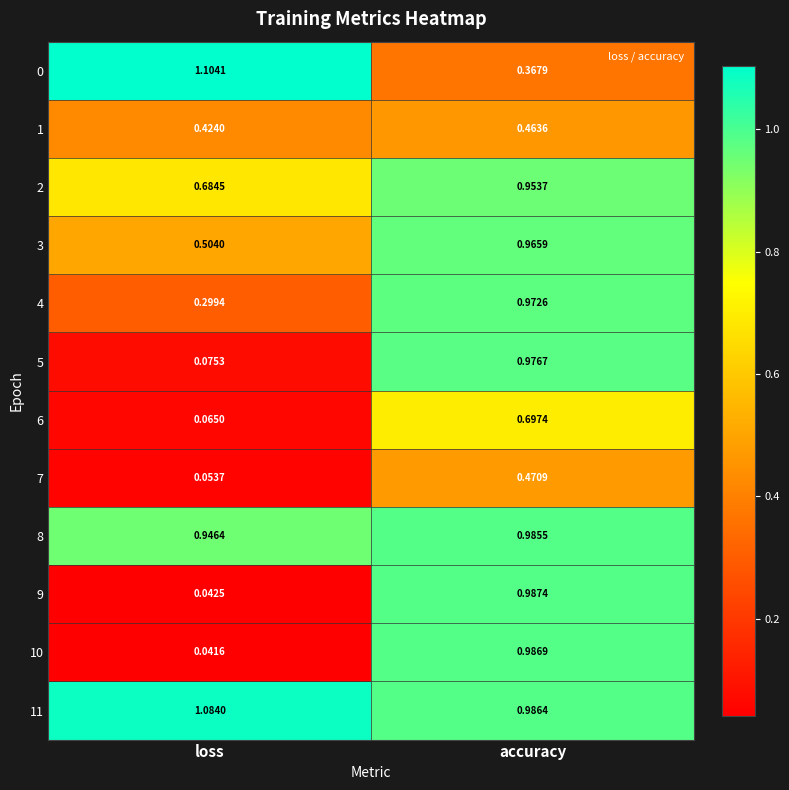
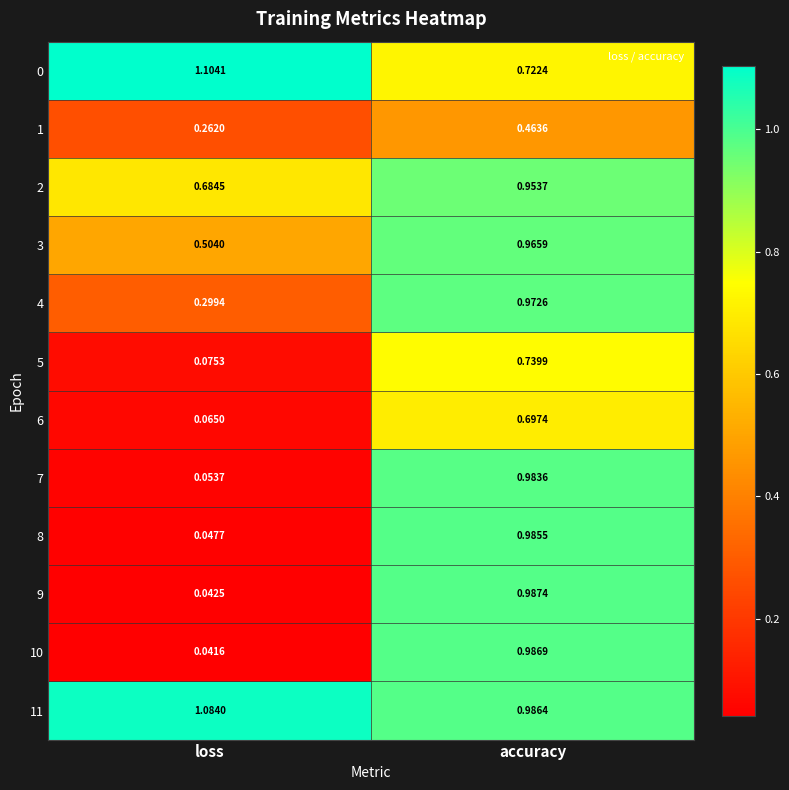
0, accuracy: 0.3679 -> 0.7224
1, loss: 0.4240 -> 0.2620
5, accuracy: 0.9767 -> 0.7399
7, accuracy: 0.4709 -> 0.9836
8, loss: 0.9464 -> 0.0477
